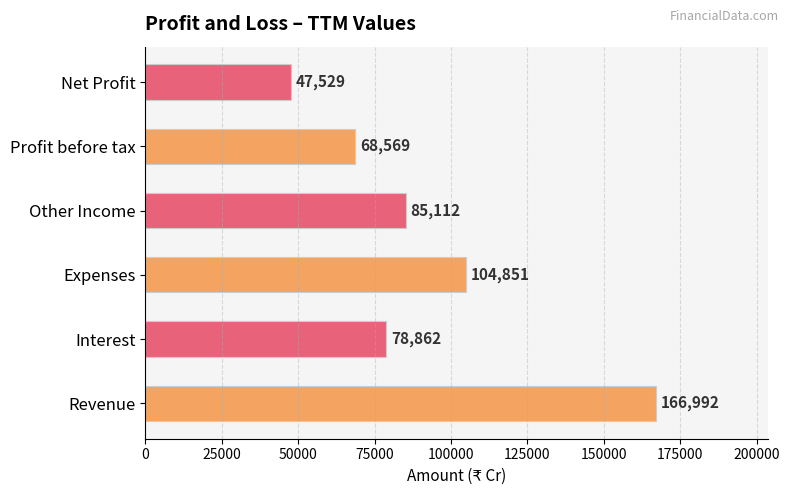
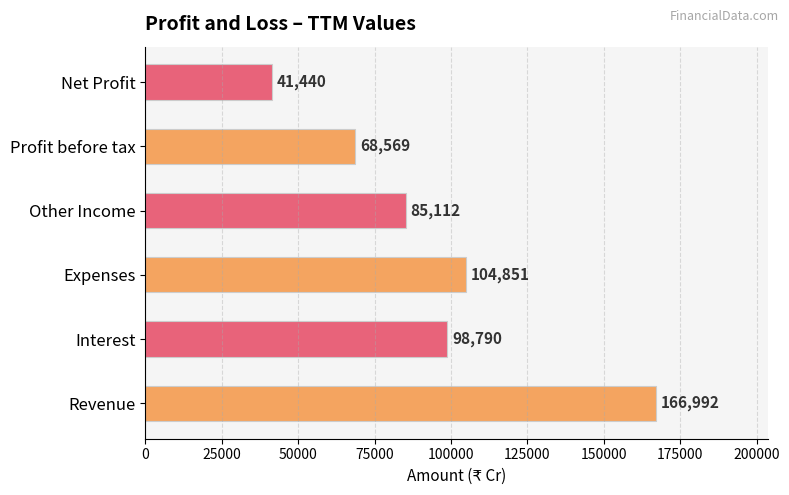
Net Profit: 47,529 -> 41,440
Interest: 78,862 -> 98,790
